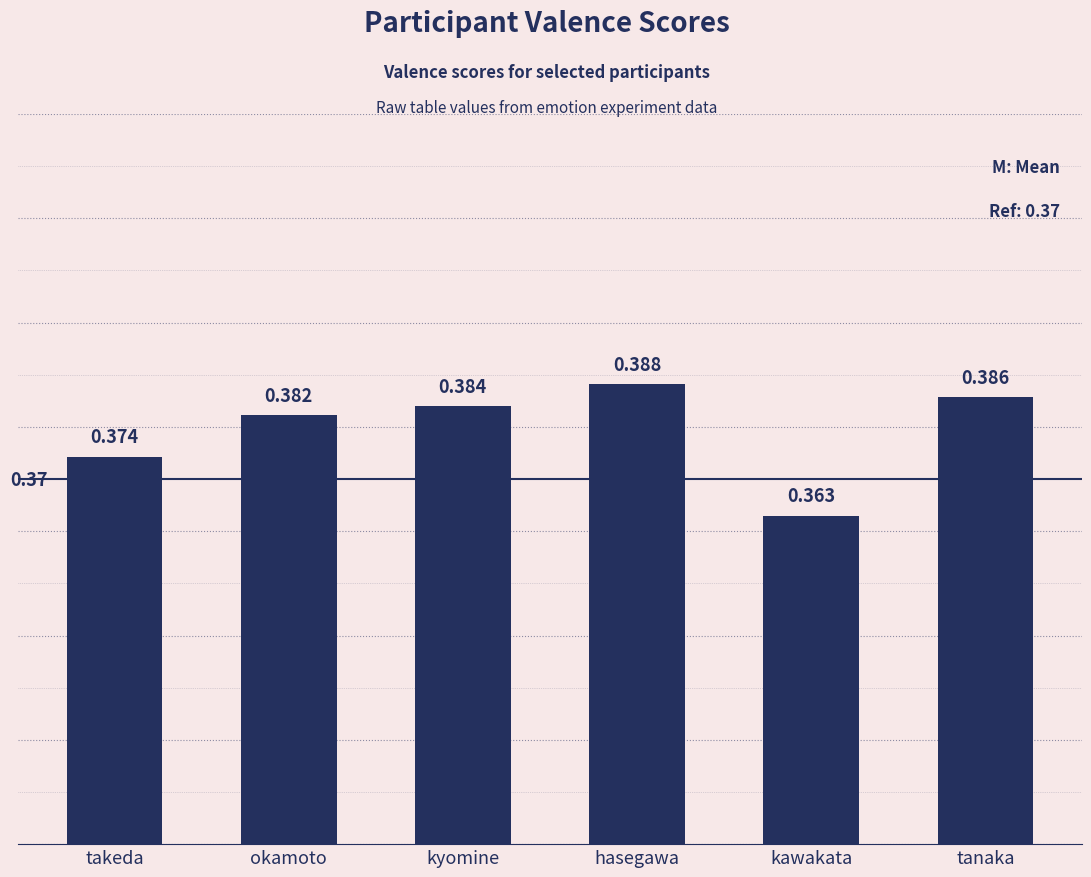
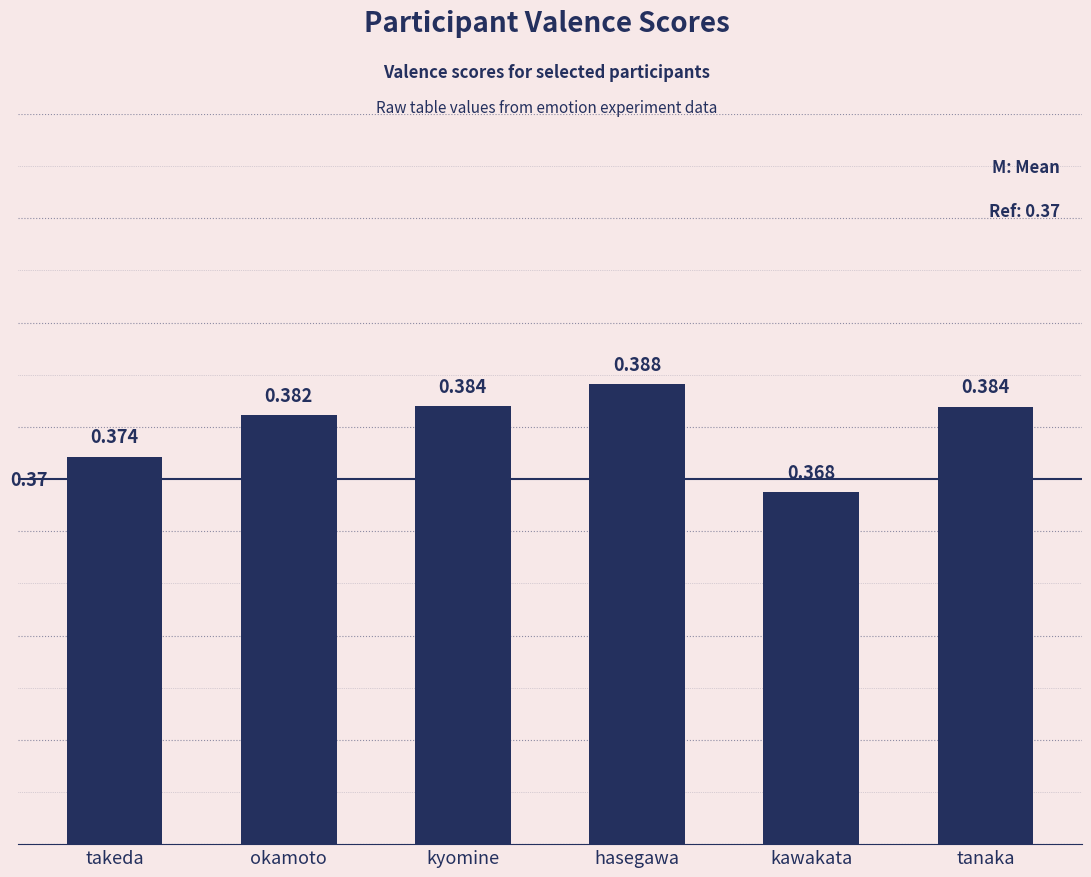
kawakata: 0.363 -> 0.368
tanaka: 0.386 -> 0.384
